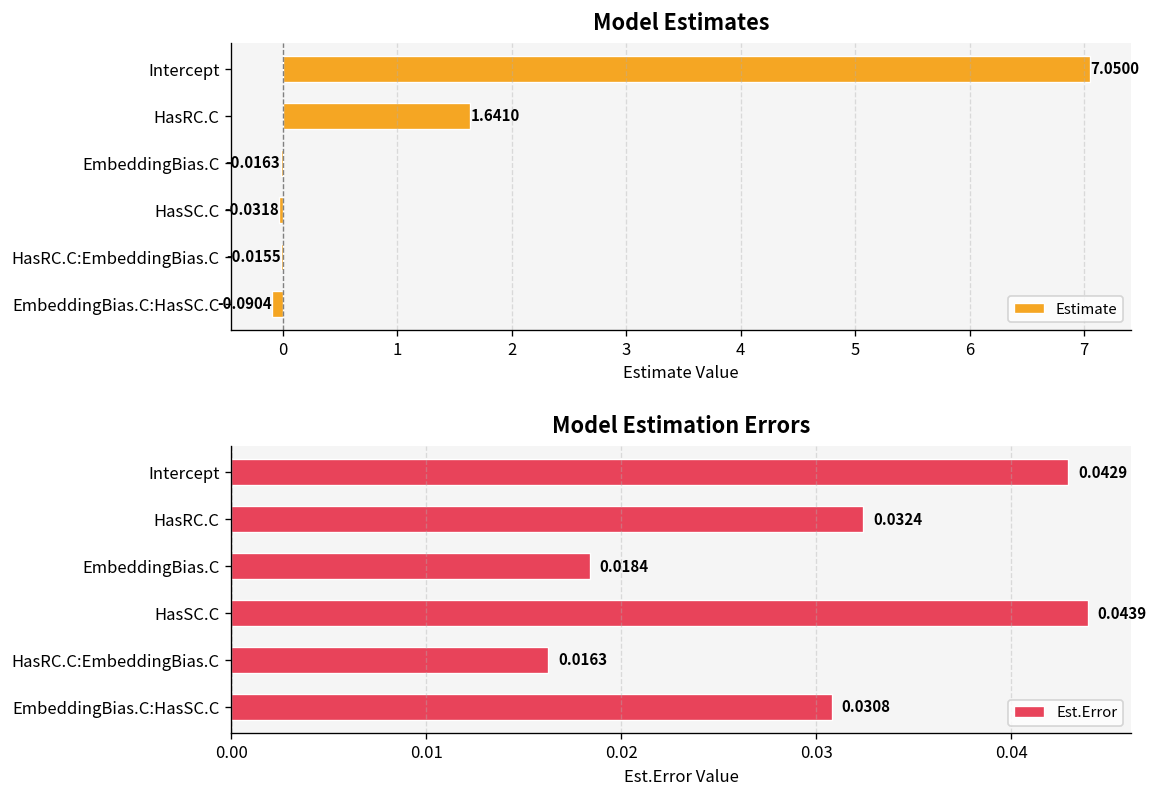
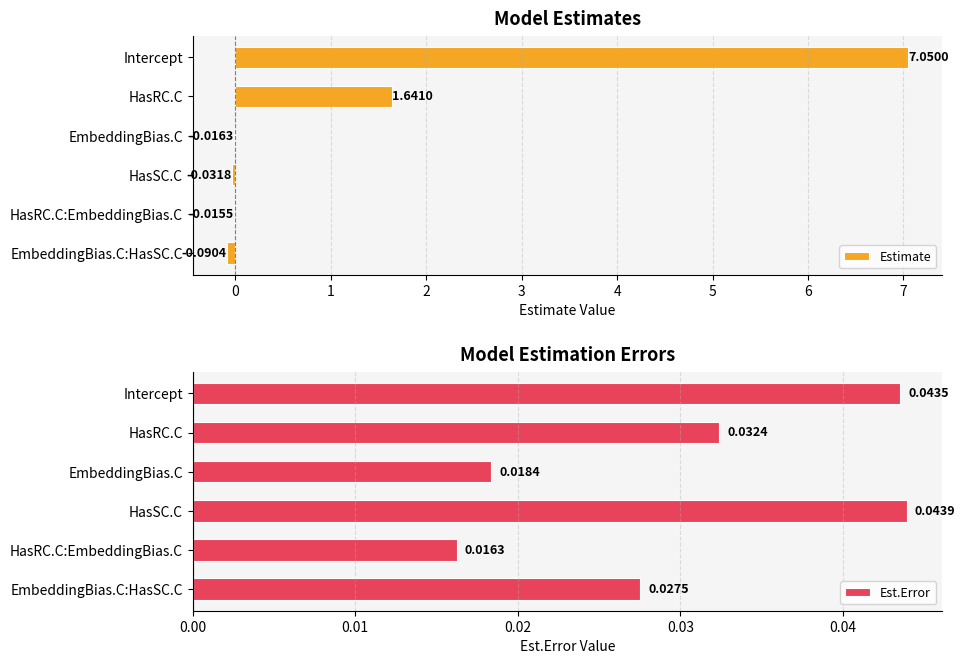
Model Estimation Errors, Intercept: 0.0429 -> 0.0435
Model Estimation Errors, EmbeddingBias.C:HasSC.C: 0.0308 -> 0.0275
